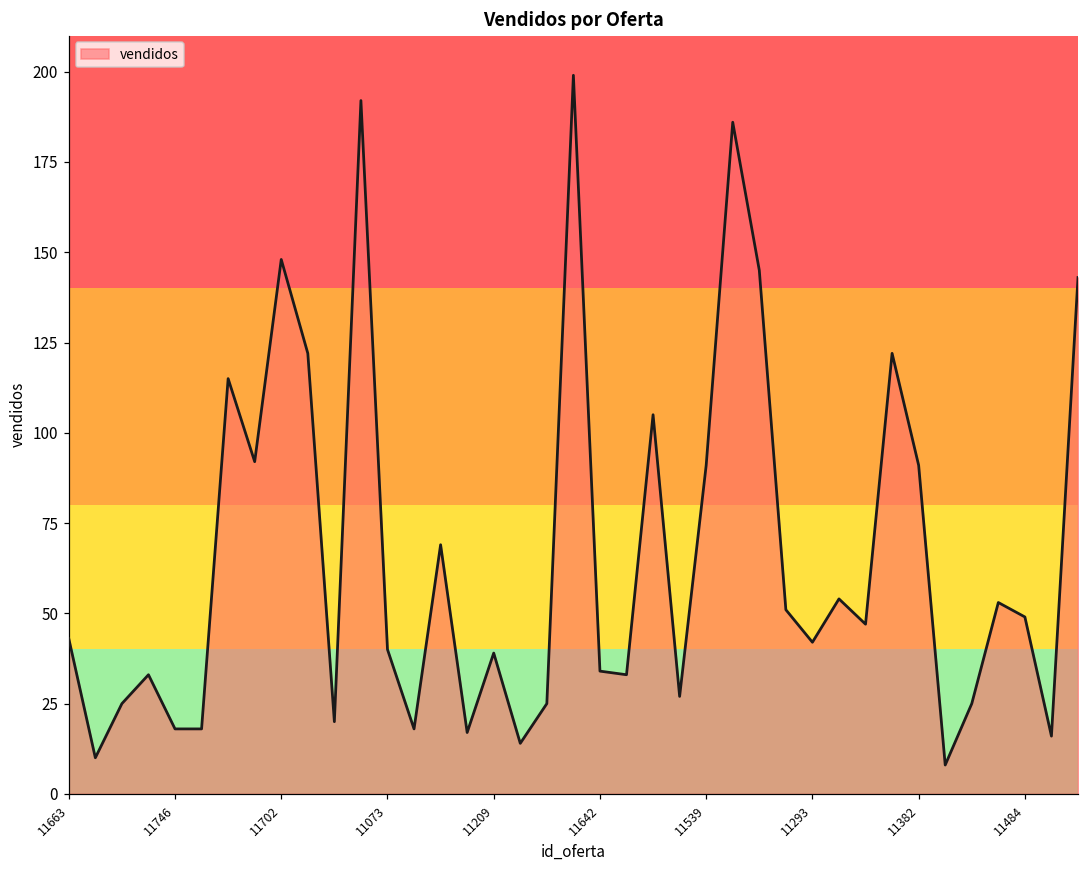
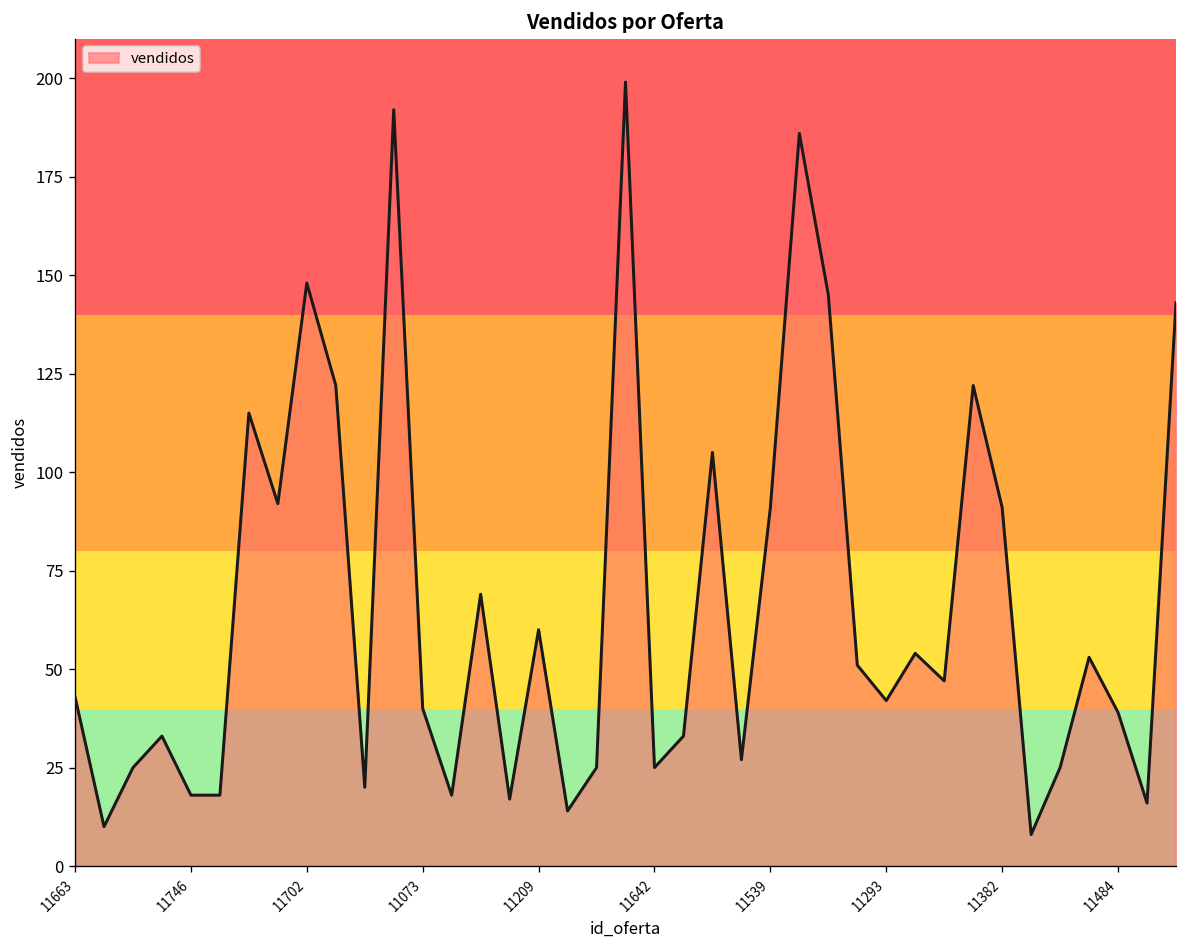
11209: 39 -> 60
11642: 34 -> 25
11484: 49 -> 39
